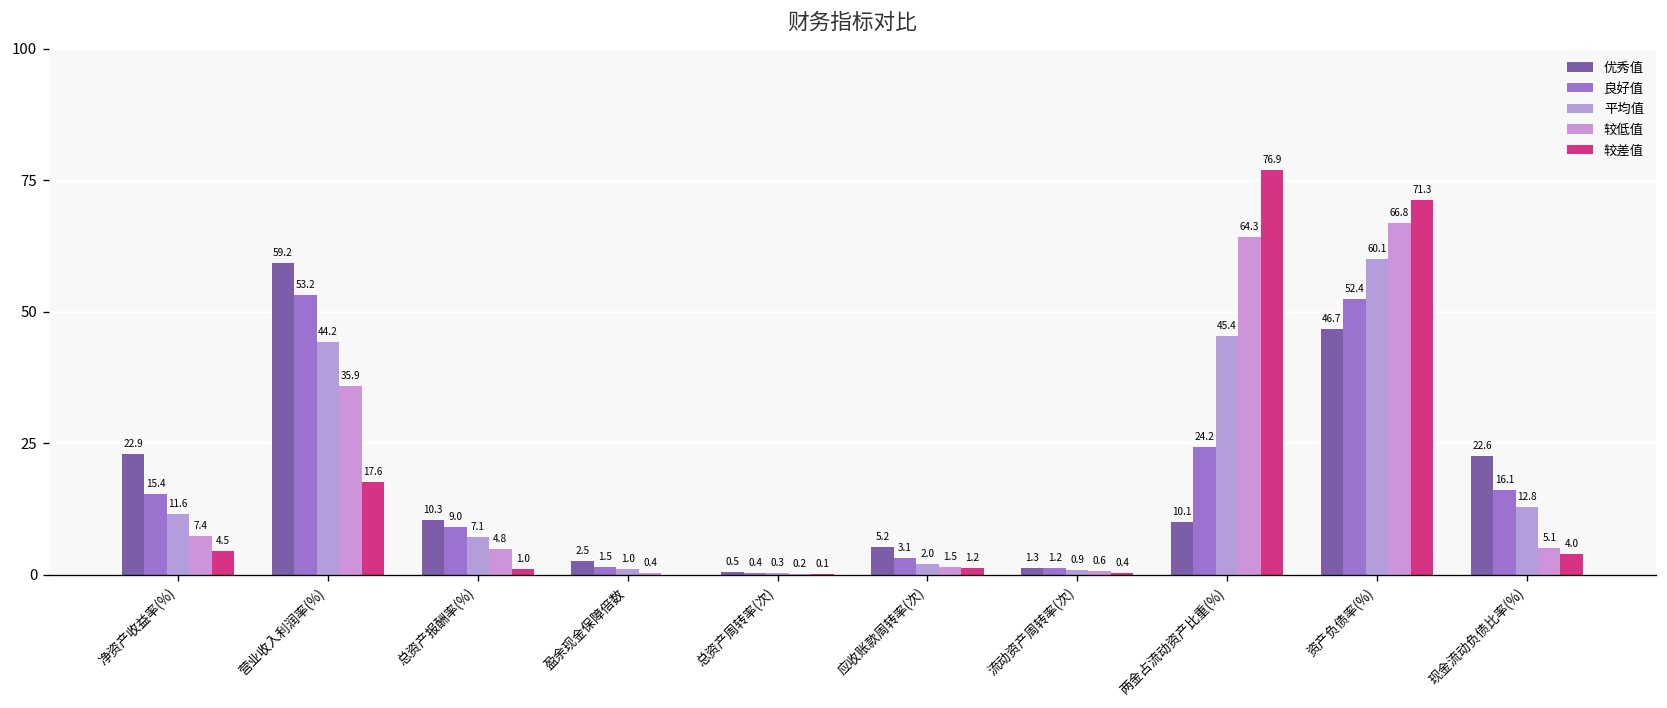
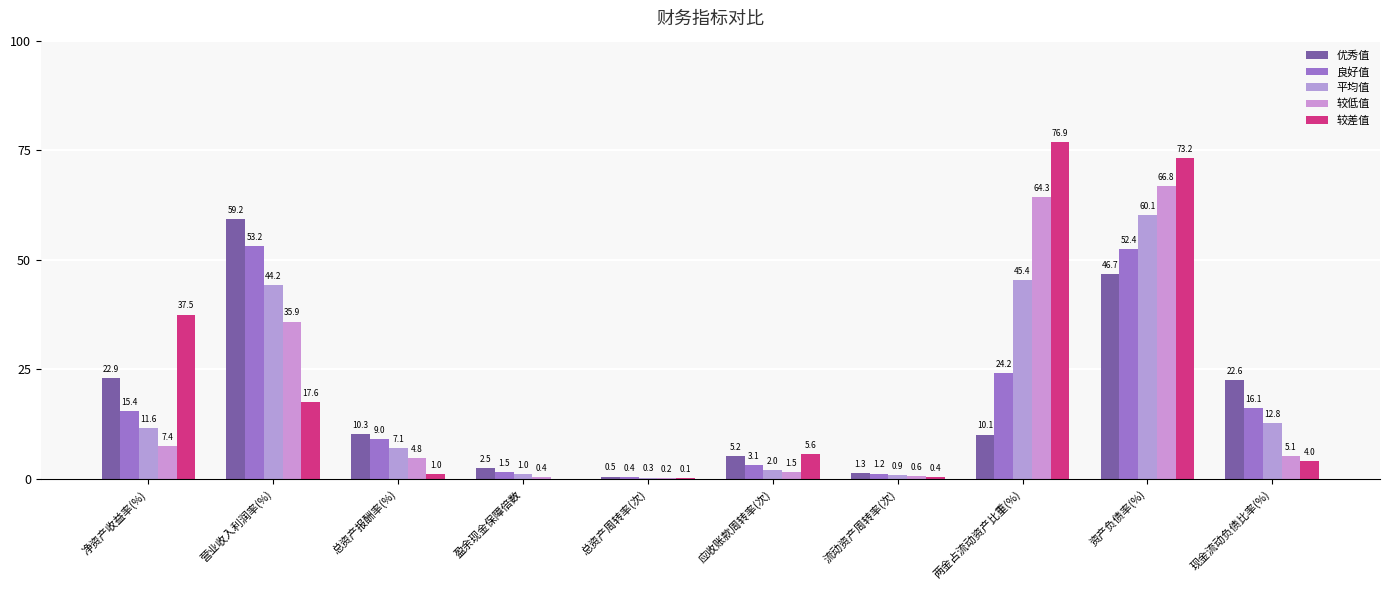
较差值, 净资产收益率(%): 4.5 -> 37.5
较差值, 应收账款周转率(次): 1.2 -> 5.6
较差值, 资产负债率(%): 71.3 -> 73.2
